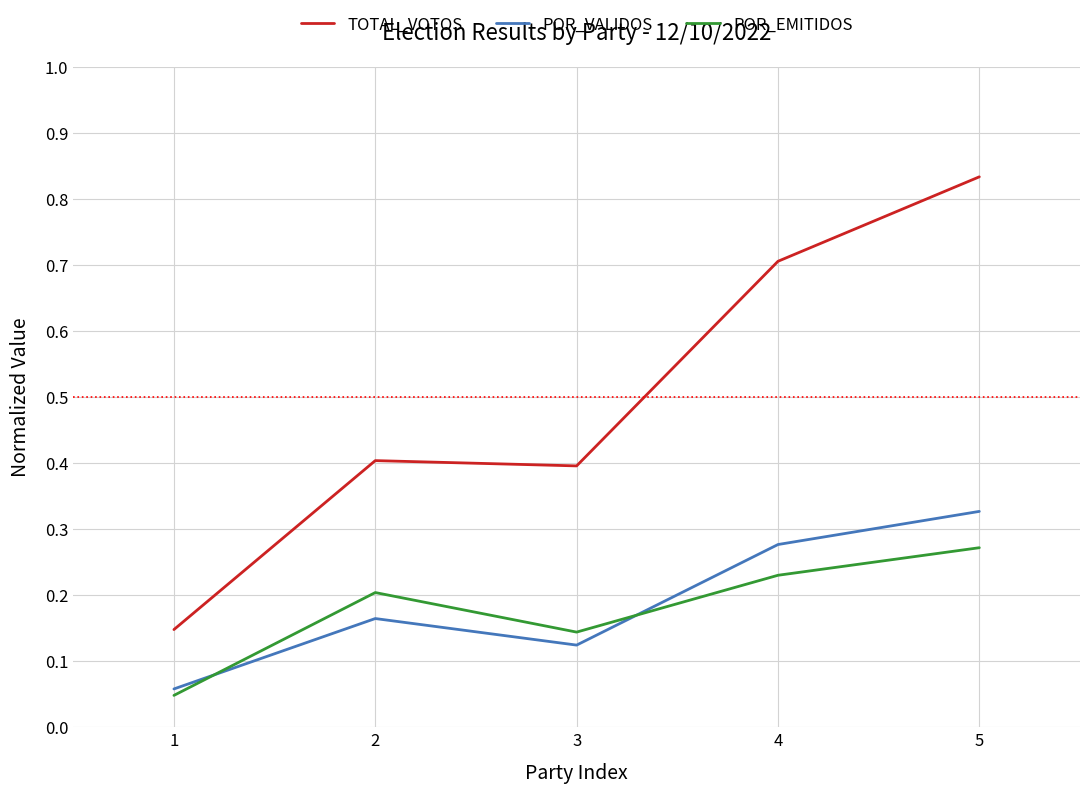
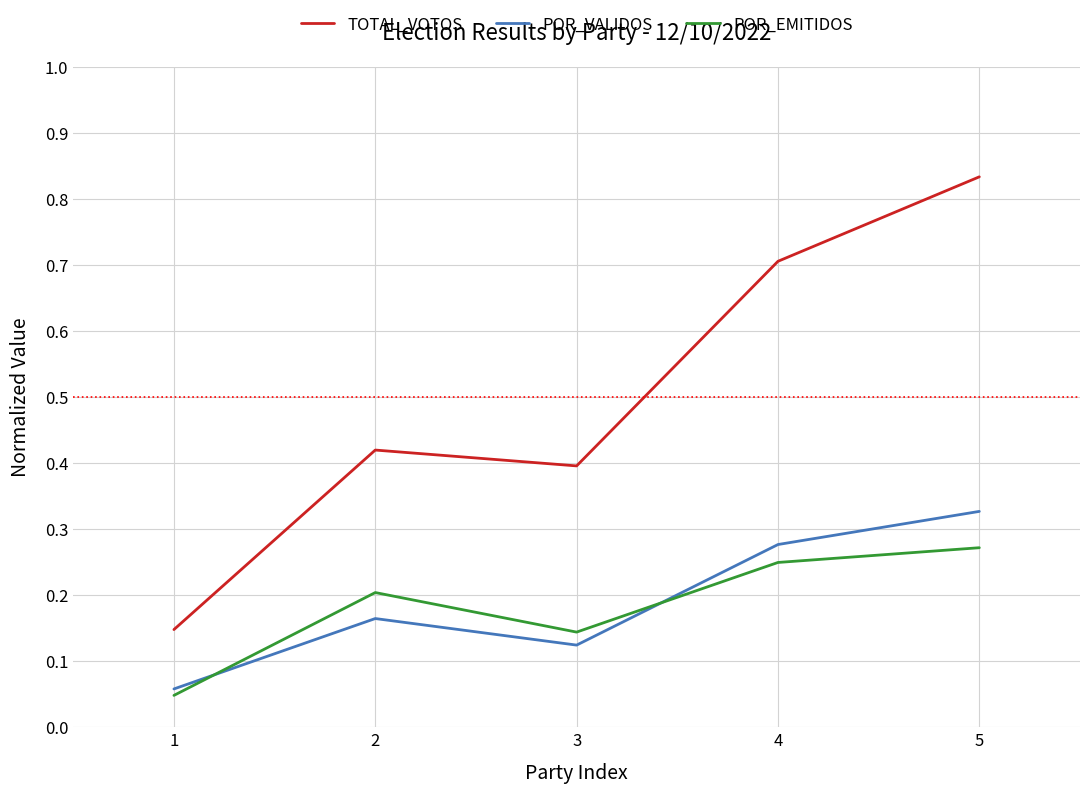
TOTAL_VOTOS, 2: 0.40 -> 0.42
POR_EMITIDOS, 4: 0.23 -> 0.25
